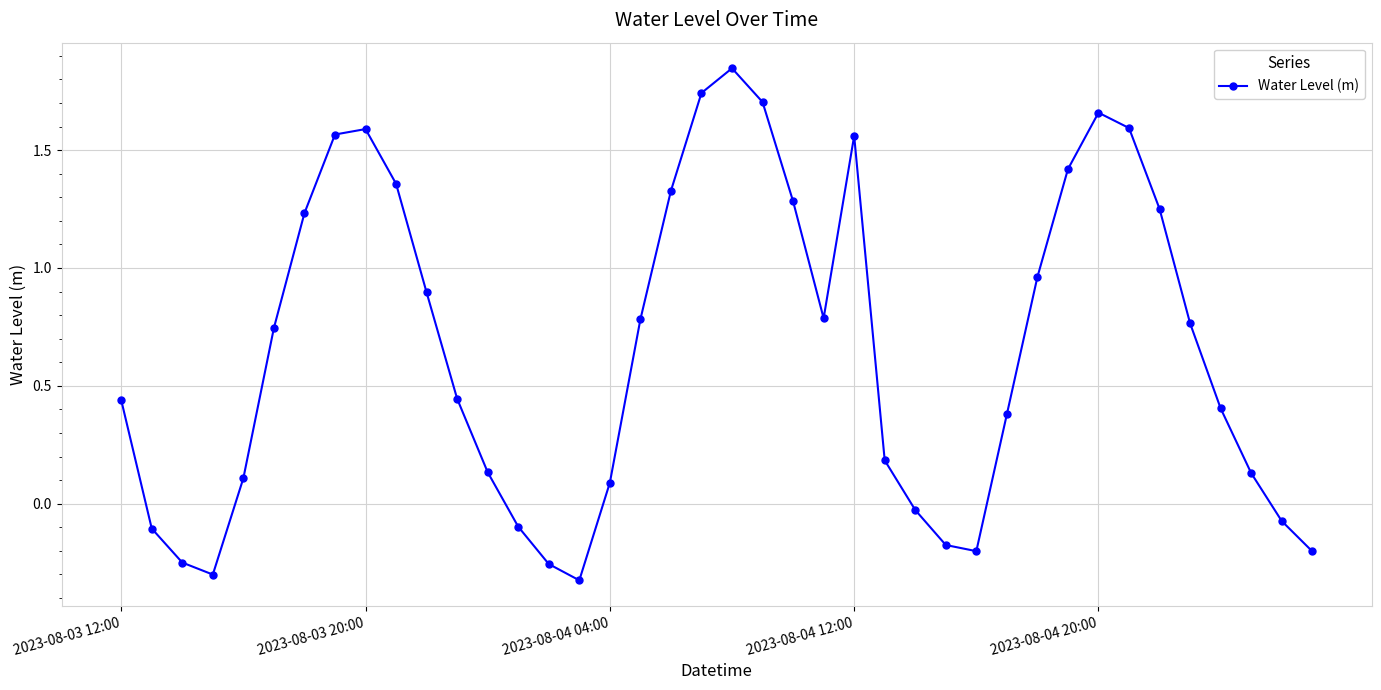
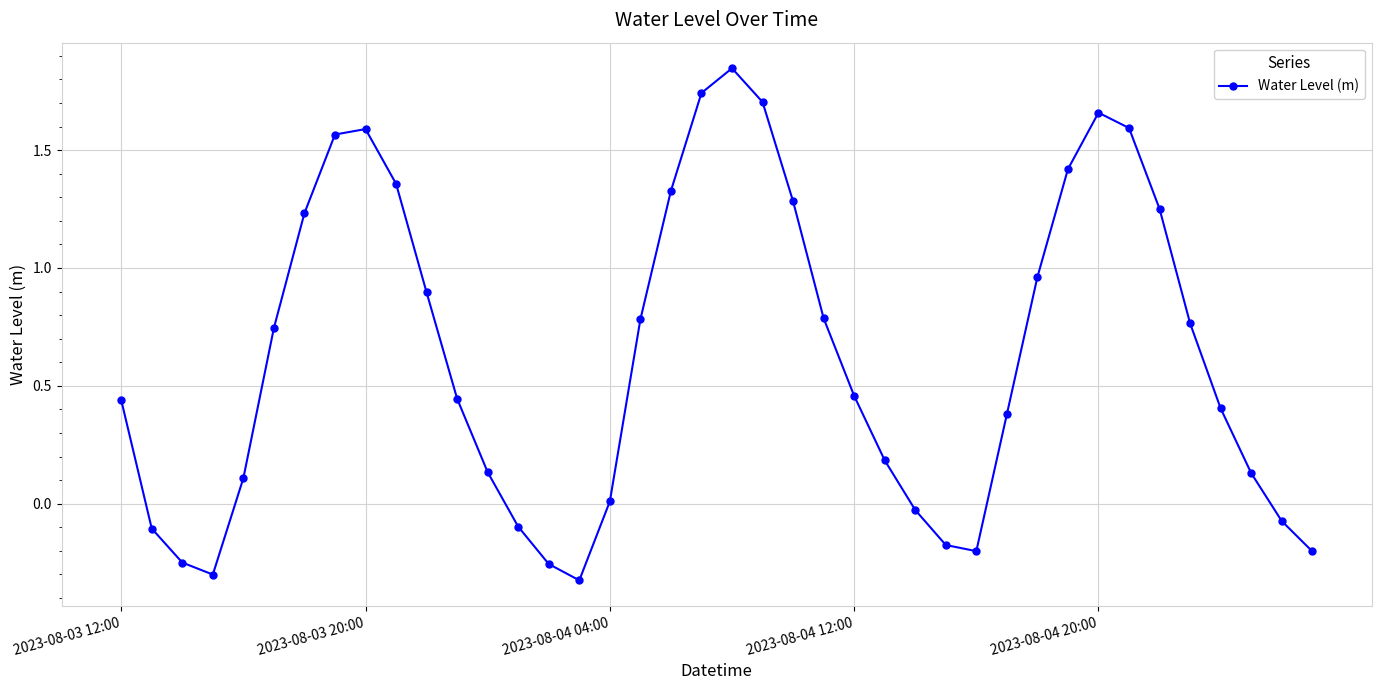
2023-08-04 04:00: 0.09 -> 0.01
2023-08-04 12:00: 1.56 -> 0.46
